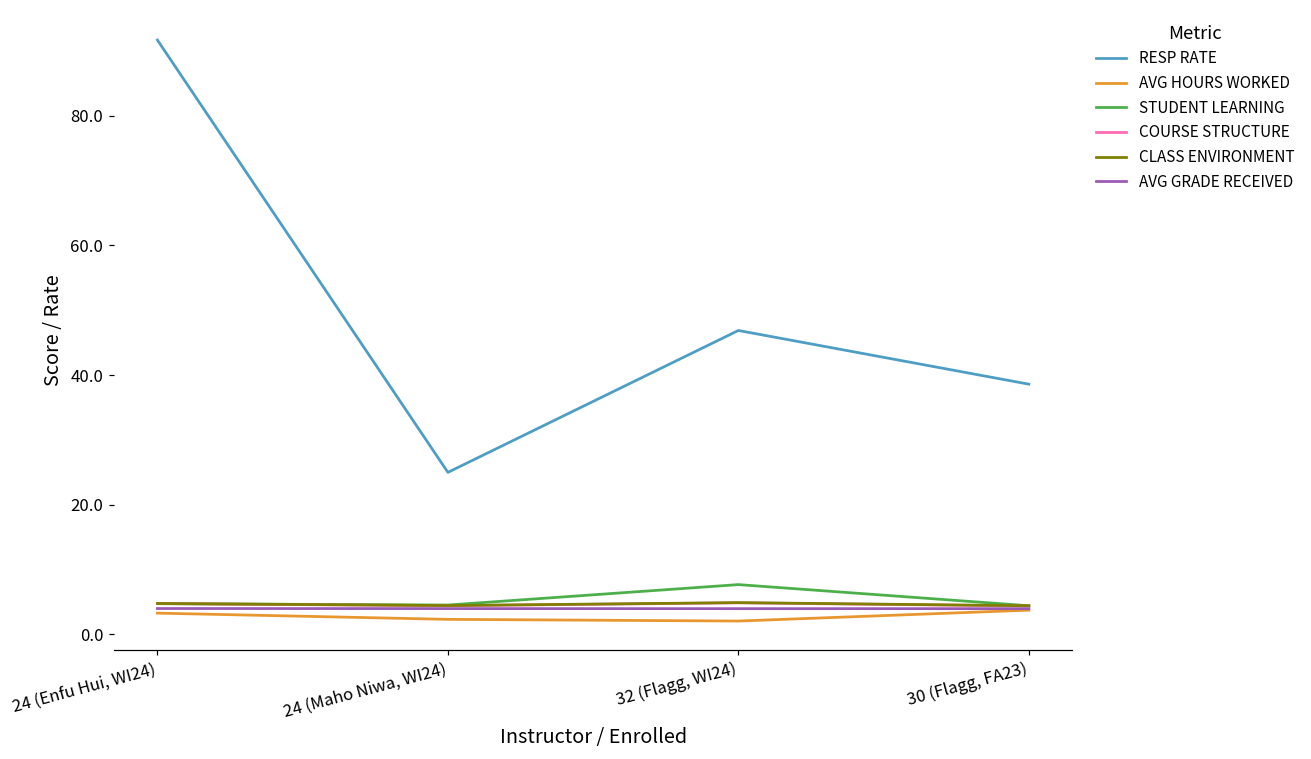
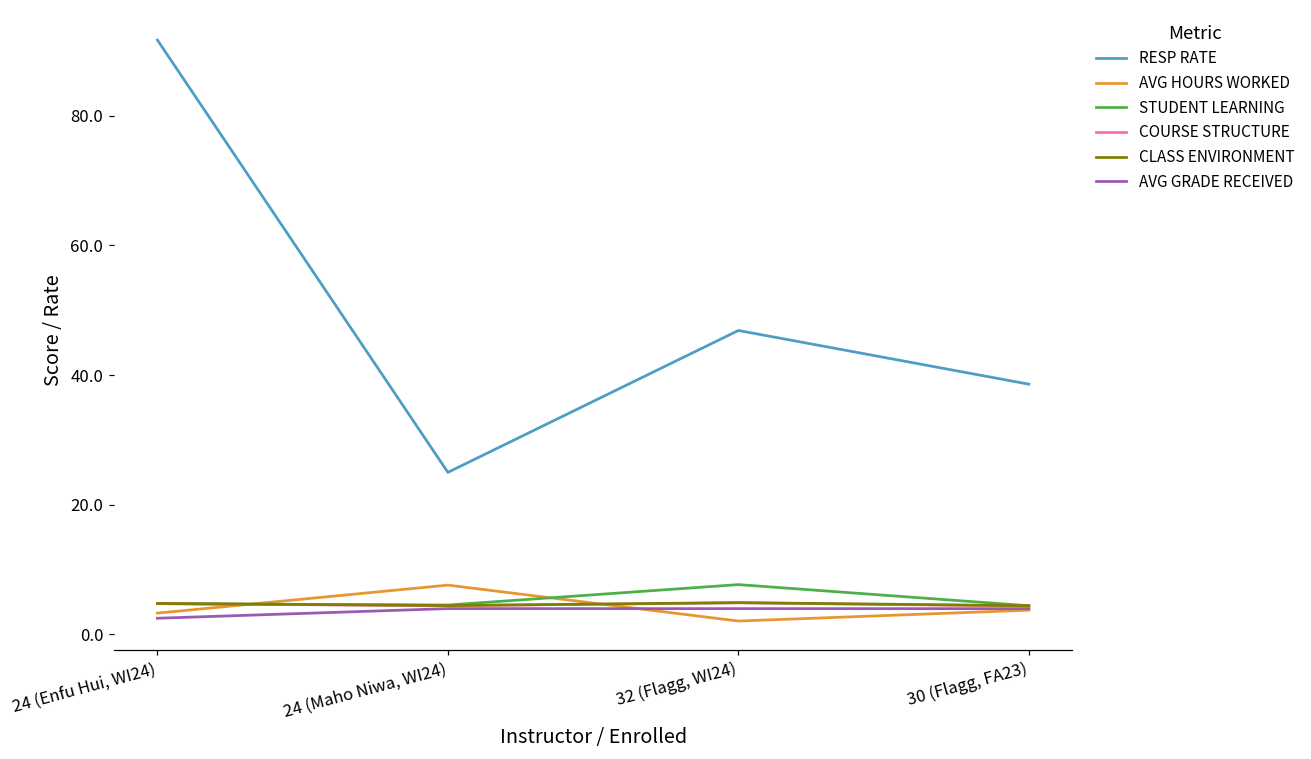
AVG GRADE RECEIVED, 24 (Enfu Hui, WI24): 4 -> 3
AVG HOURS WORKED, 24 (Maho Niwa, WI24): 2 -> 8
